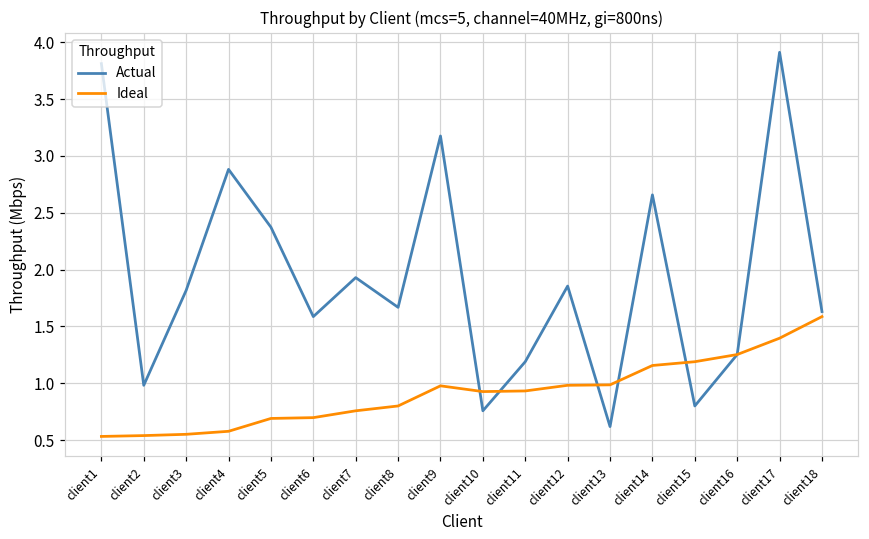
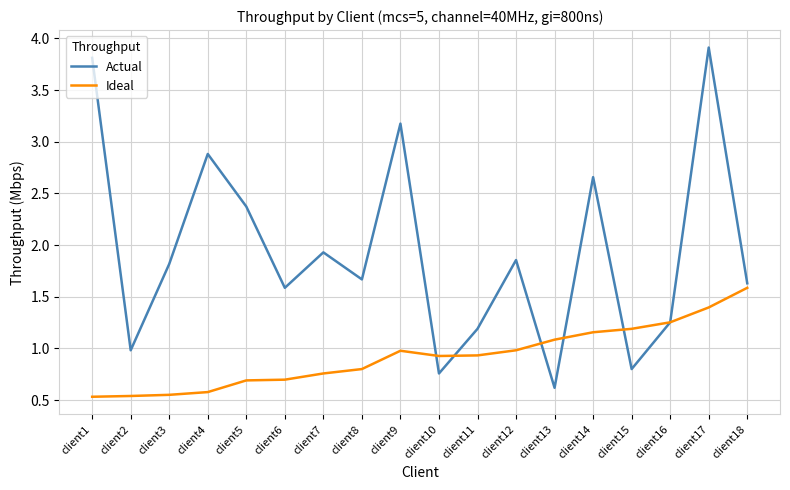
Ideal, client13: 0.99 -> 1.08
